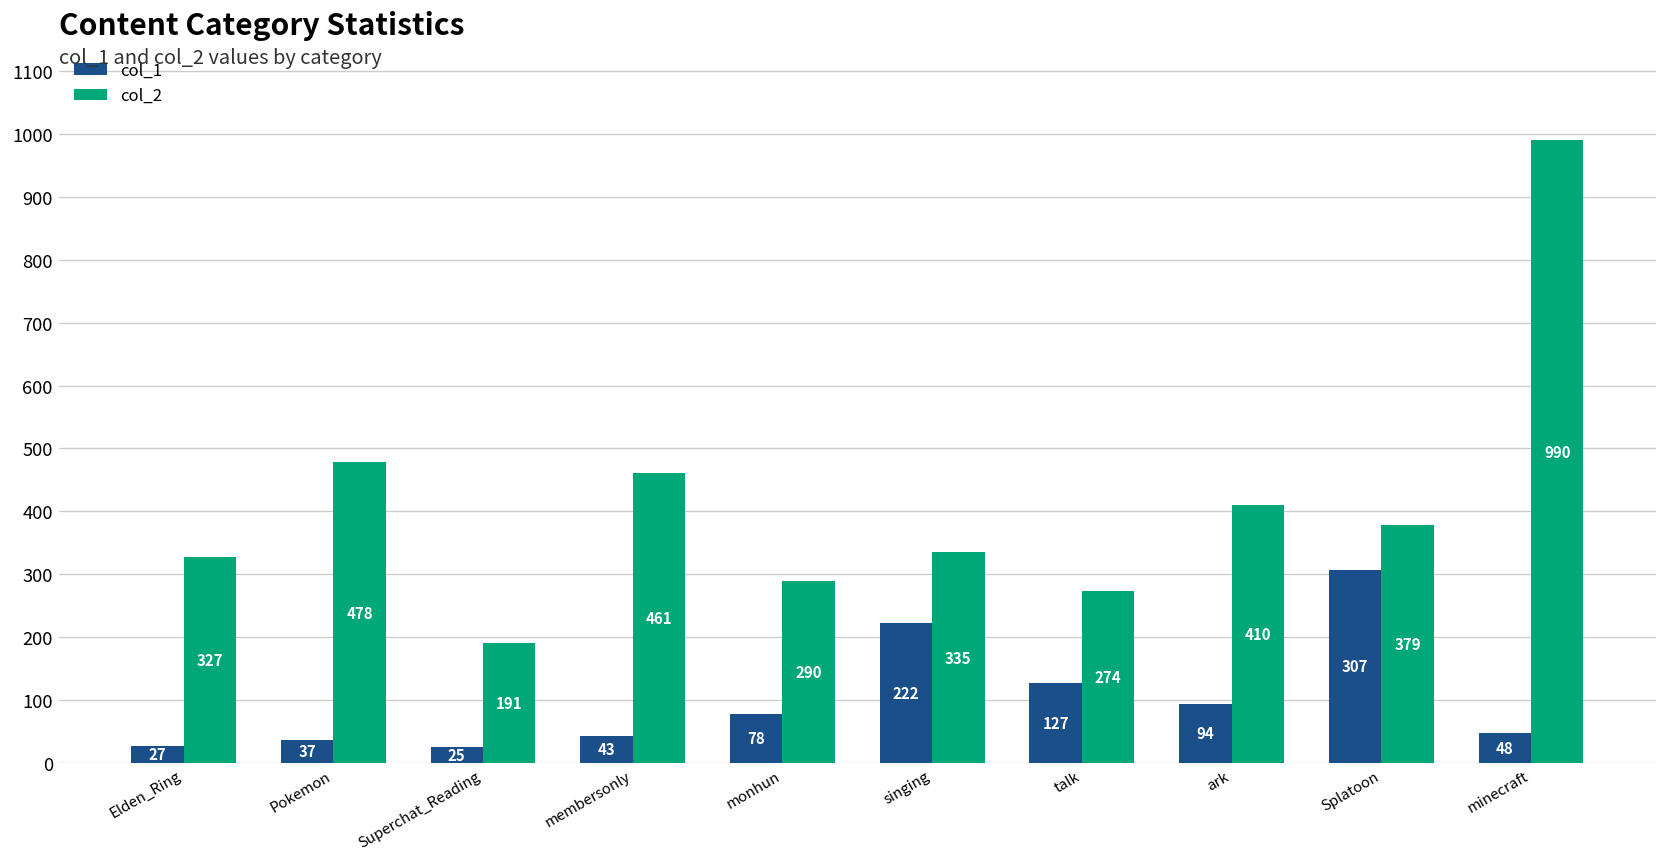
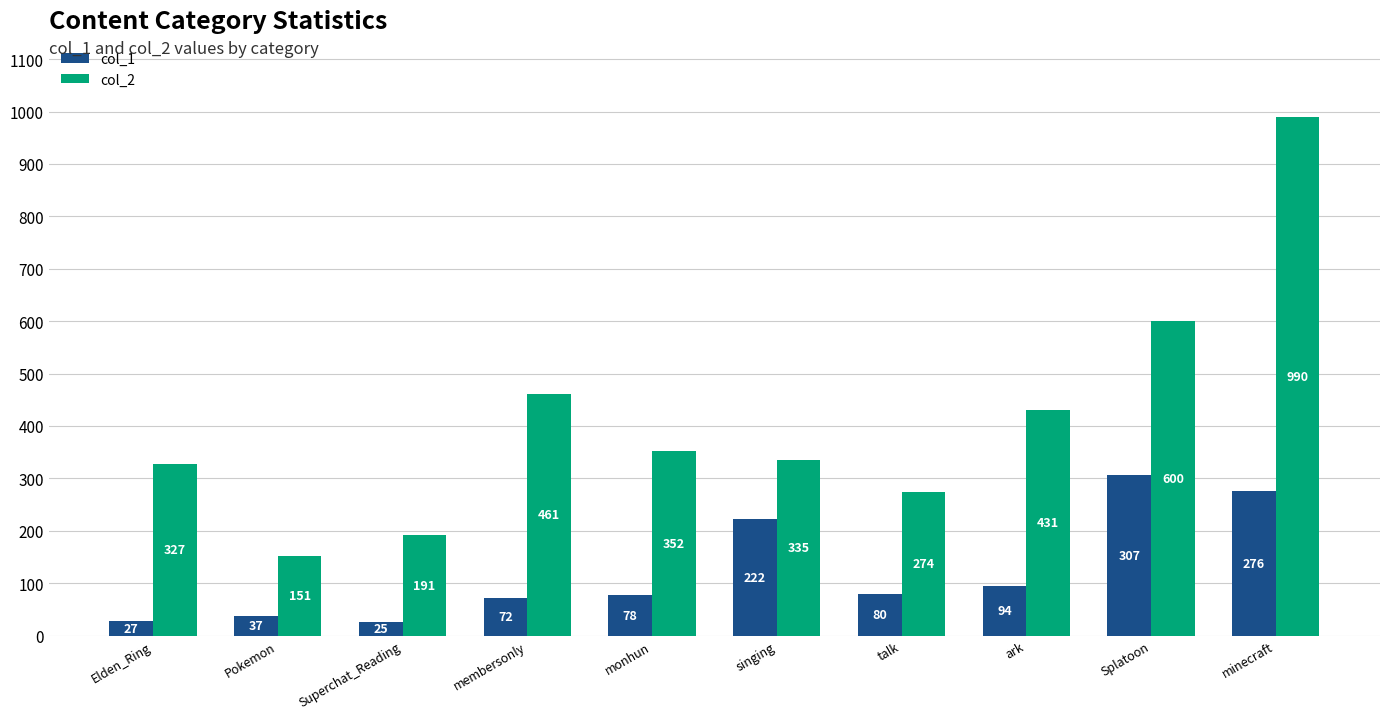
col_2, Pokemon: 478 -> 151
col_1, membersonly: 43 -> 72
col_2, monhun: 290 -> 352
col_1, talk: 127 -> 80
col_2, ark: 410 -> 431
col_2, Splatoon: 379 -> 600
col_1, minecraft: 48 -> 276
